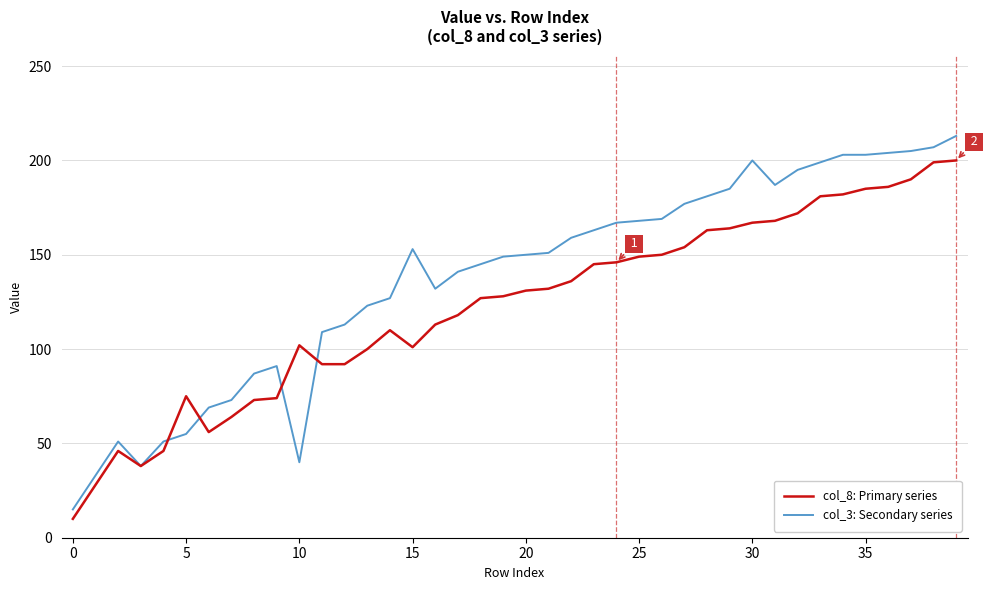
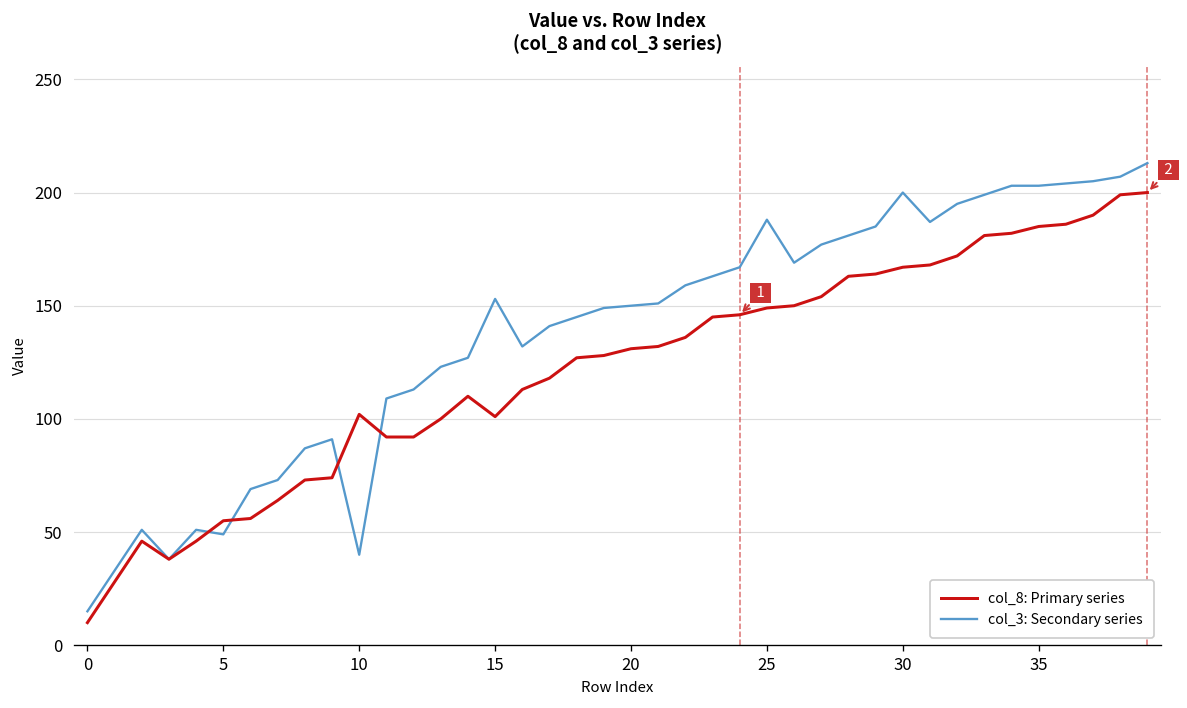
col_8: Primary series, 5: 75 -> 55
col_3: Secondary series, 5: 55 -> 49
col_3: Secondary series, 25: 168 -> 188
